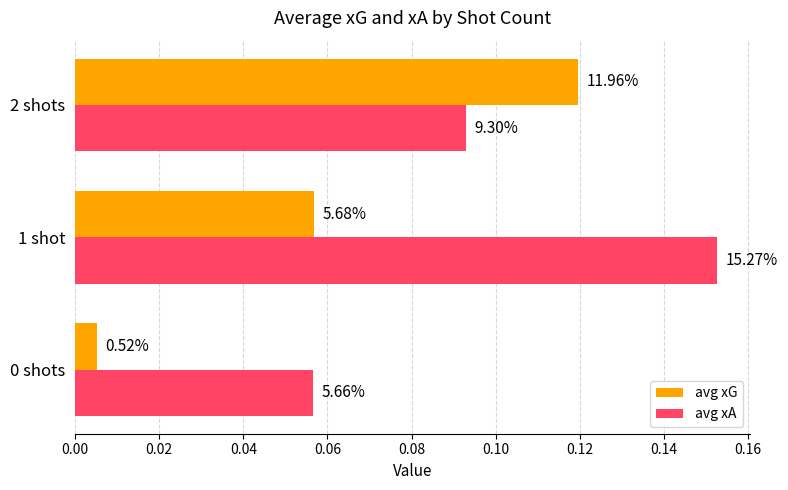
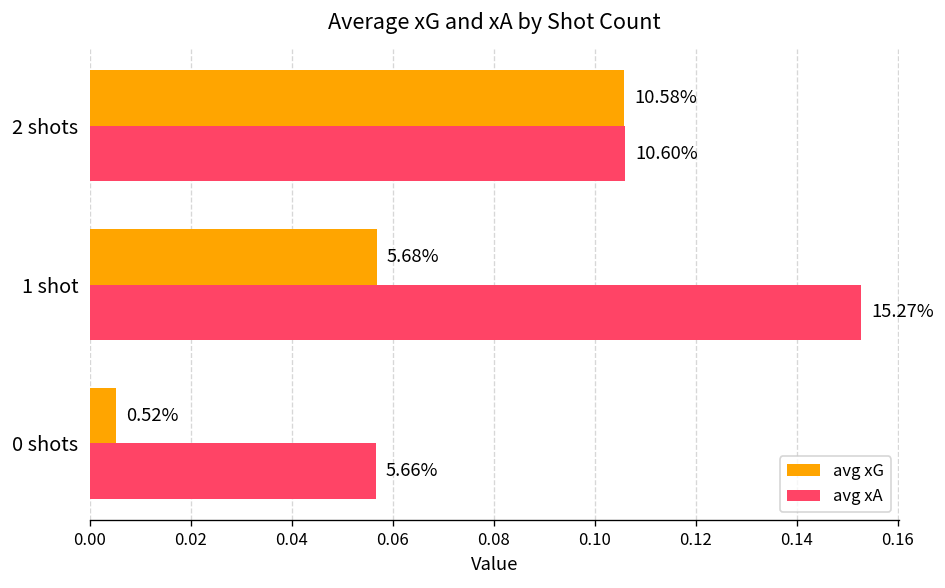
avg xG, 2 shots: 11.96% -> 10.58%
avg xA, 2 shots: 9.30% -> 10.60%
